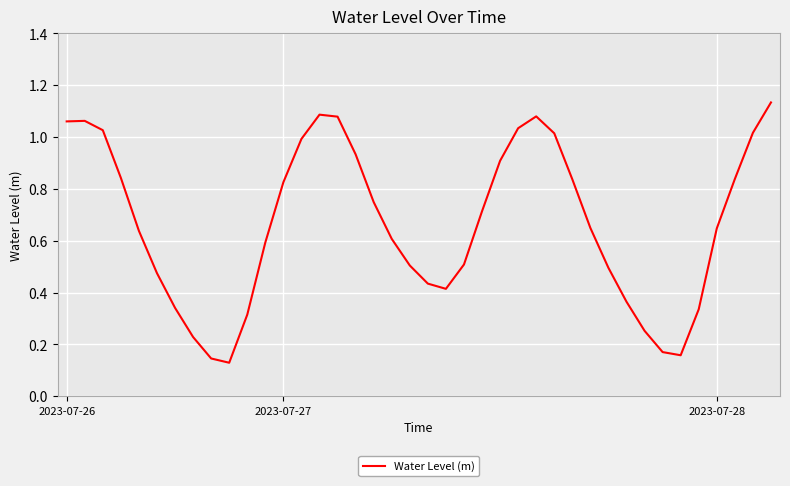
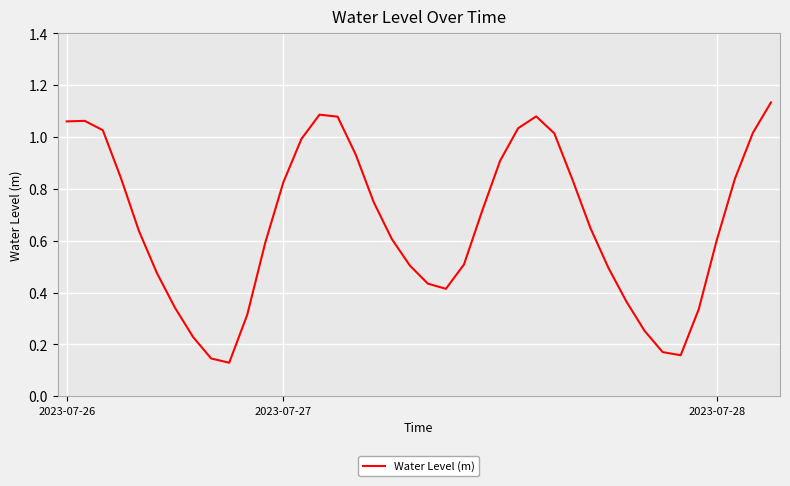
2023-07-28: 0.65 -> 0.60
